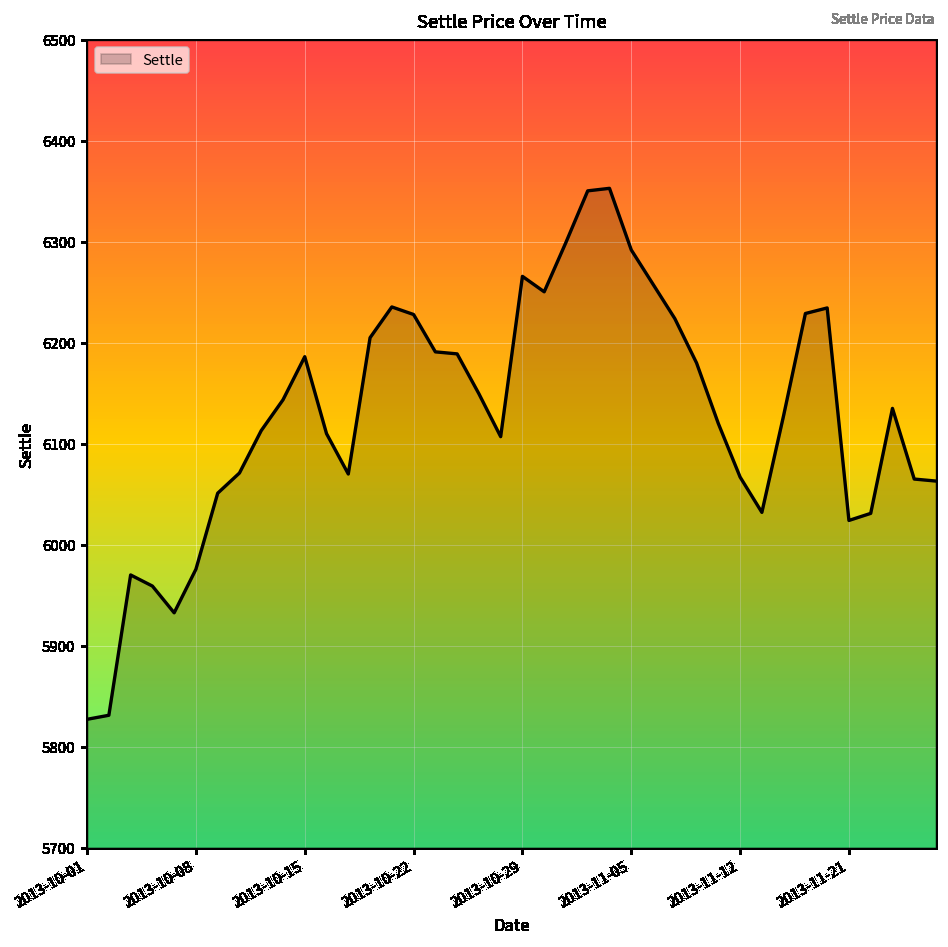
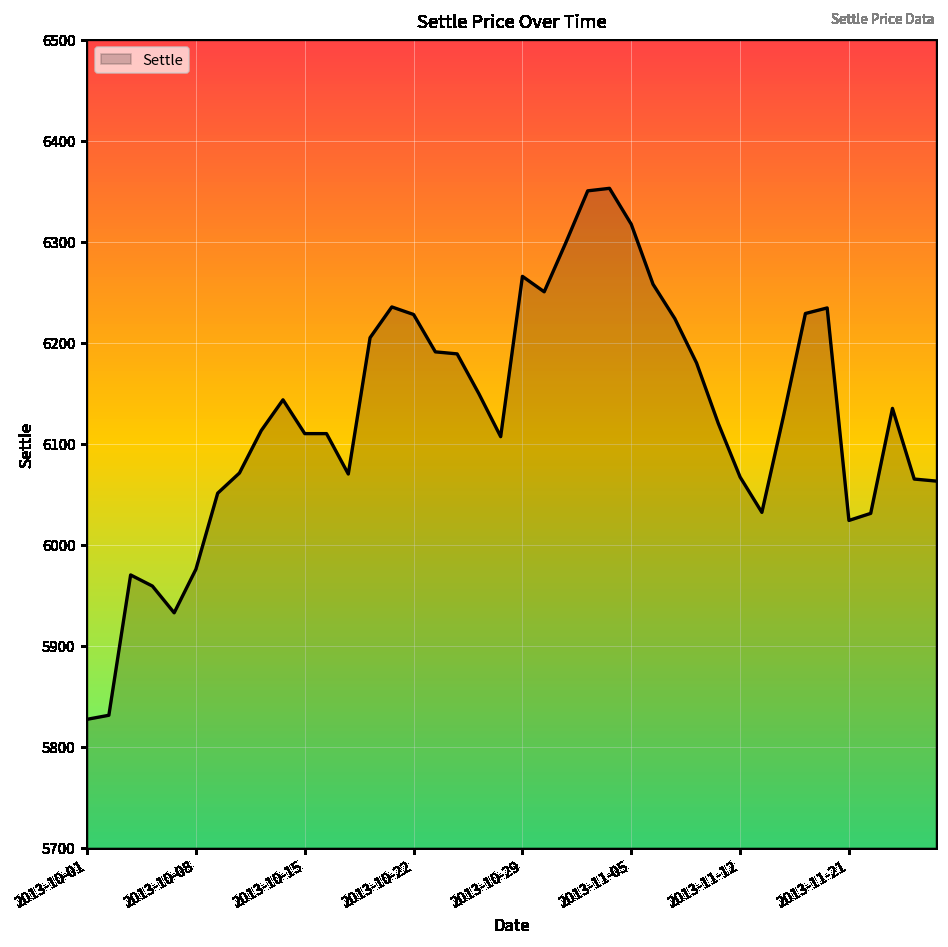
2013-10-15: 6190 -> 6110
2013-11-05: 6290 -> 6320
